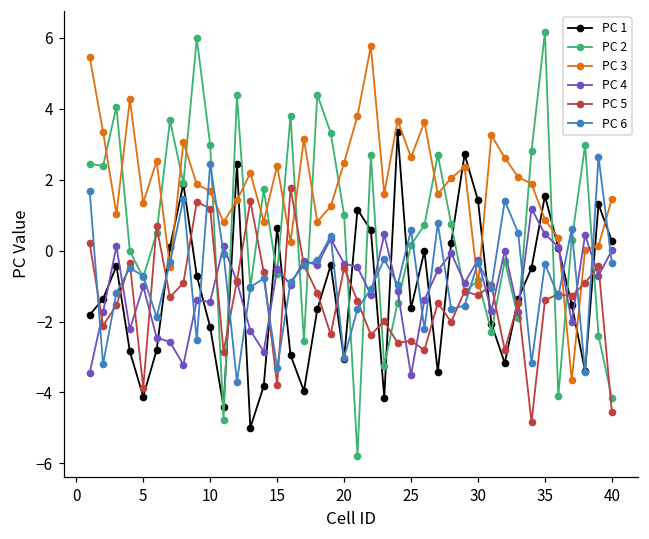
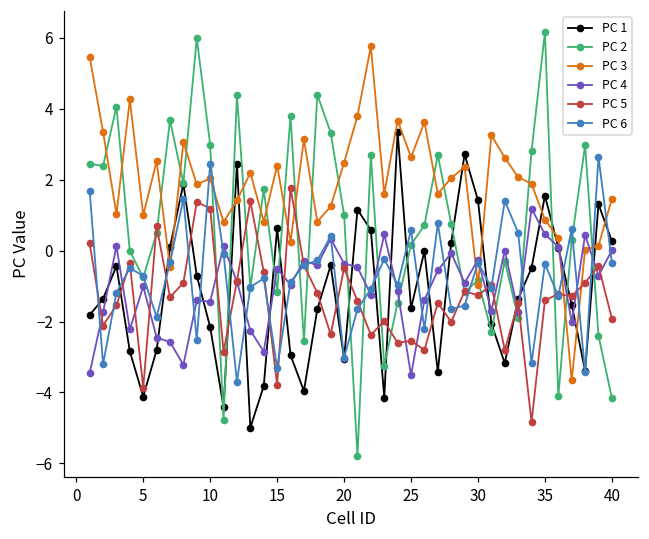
PC 3, 5: 1.4 -> 1.0
PC 3, 10: 1.7 -> 2.0
PC 2, 15: -0.7 -> -1.2
PC 5, 40: -4.6 -> -1.9
